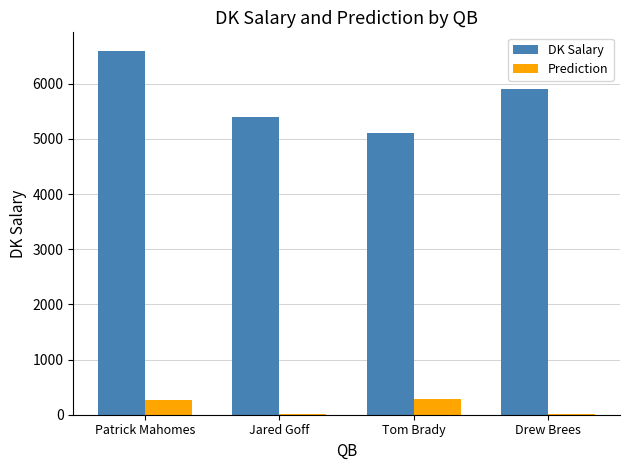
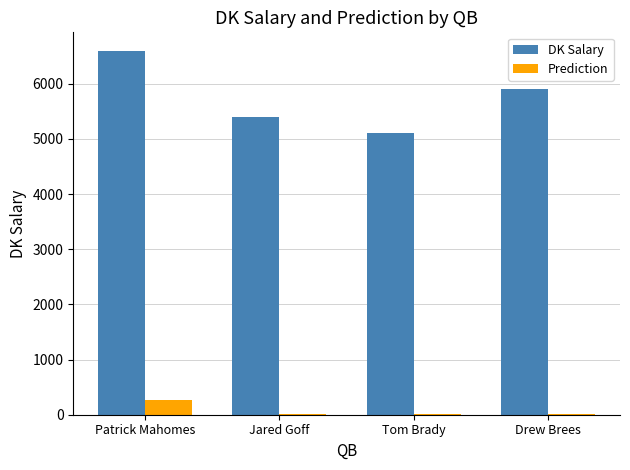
Prediction, Tom Brady: 300 -> 0
